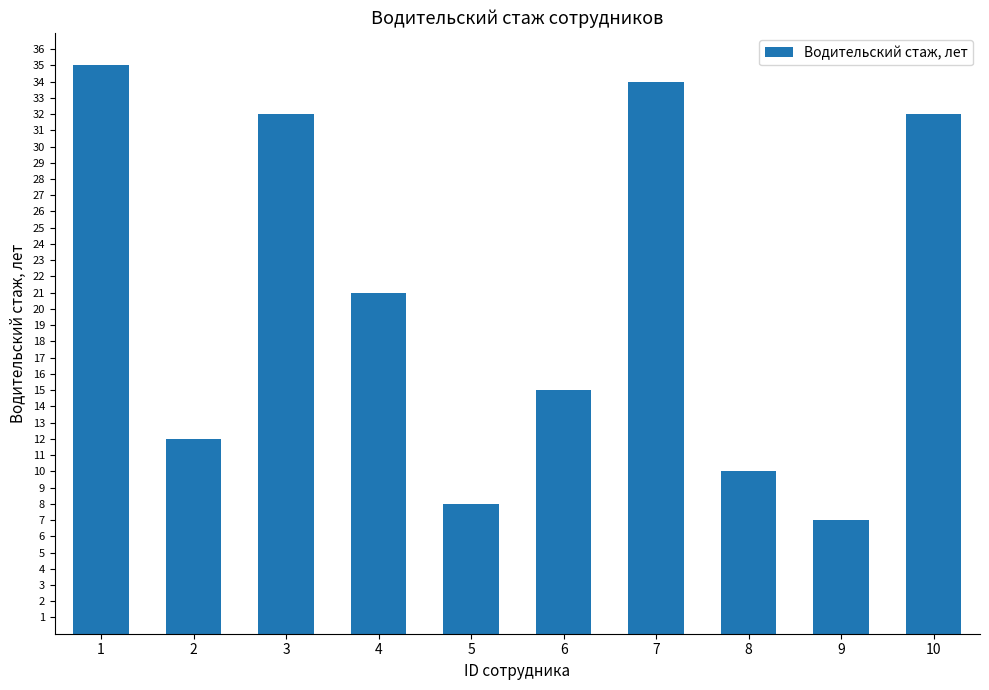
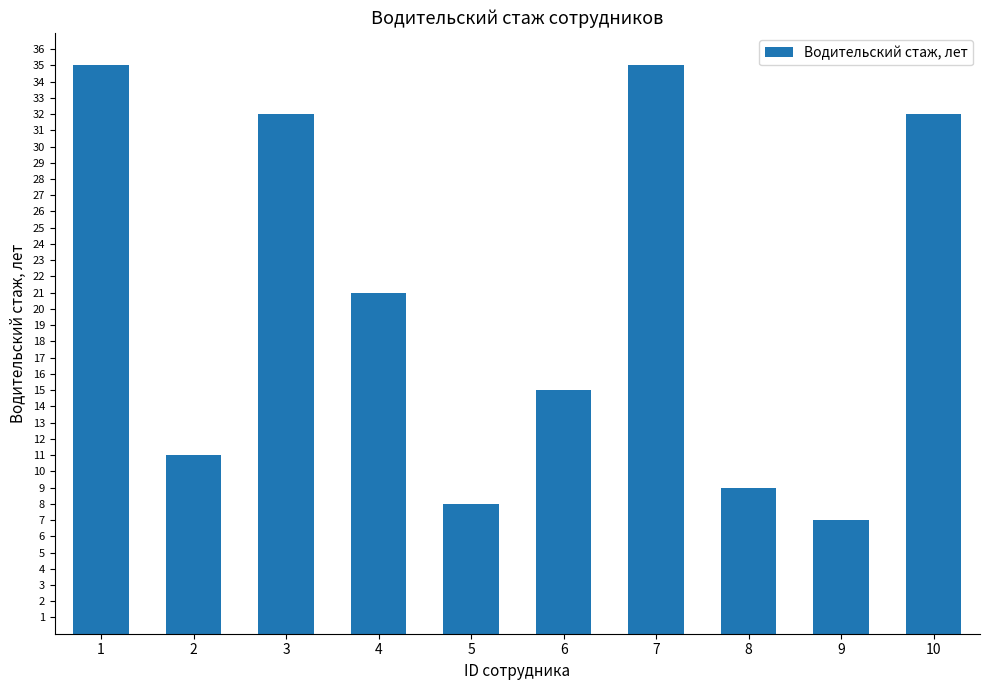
2: 12 -> 11
7: 34 -> 35
8: 10 -> 9
